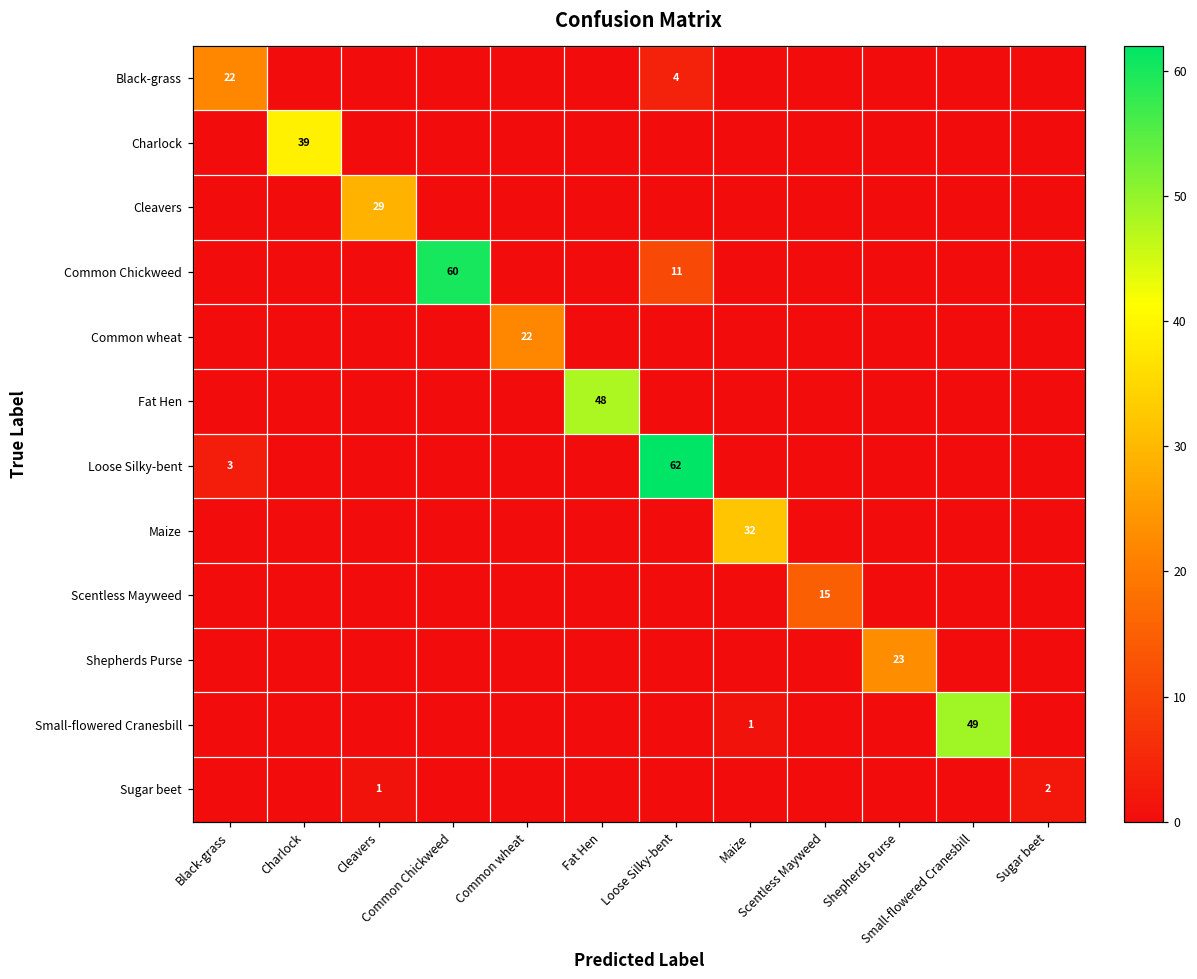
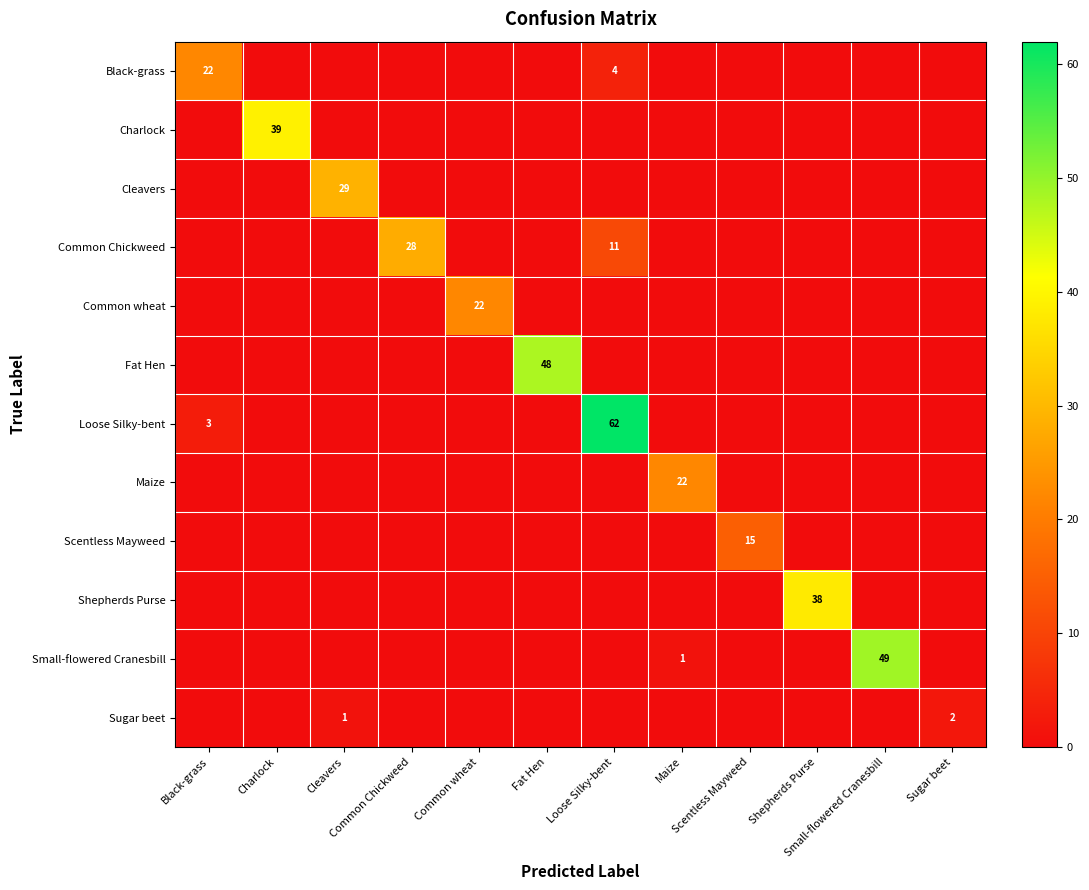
Common Chickweed, Common Chickweed: 60 -> 28
Maize, Maize: 32 -> 22
Shepherds Purse, Shepherds Purse: 23 -> 38
